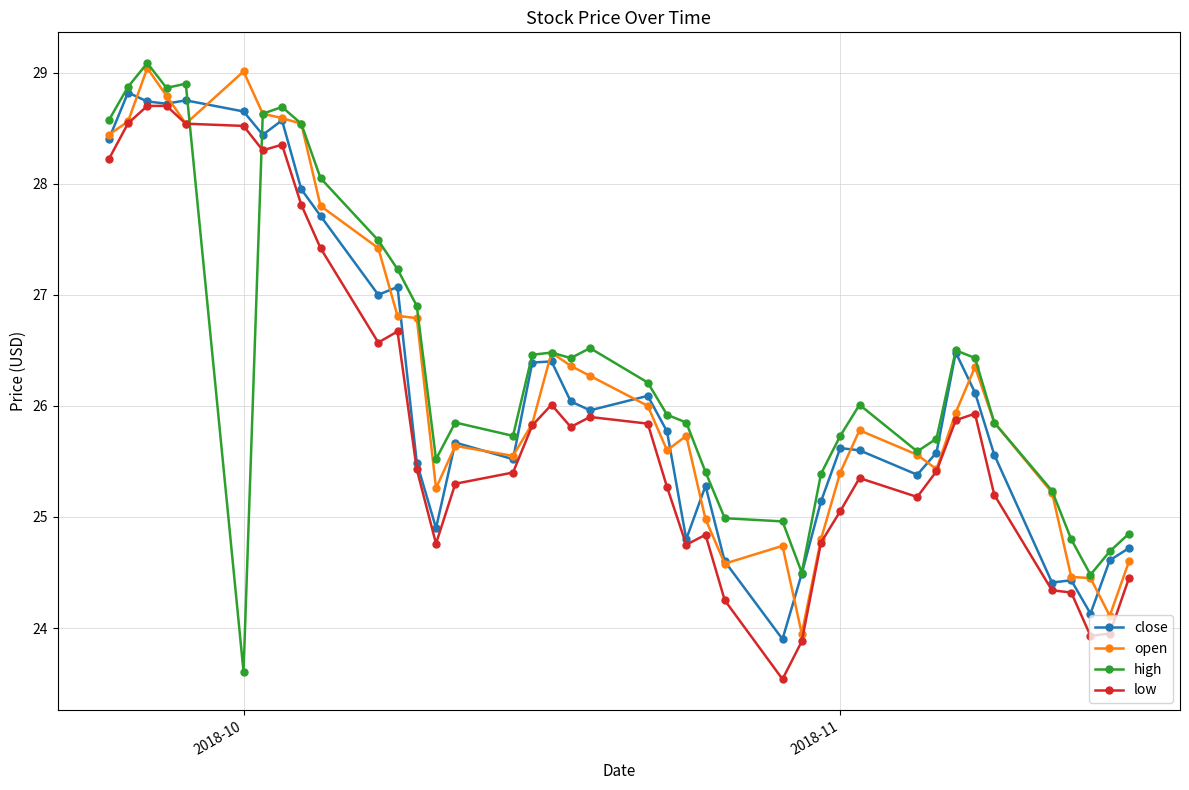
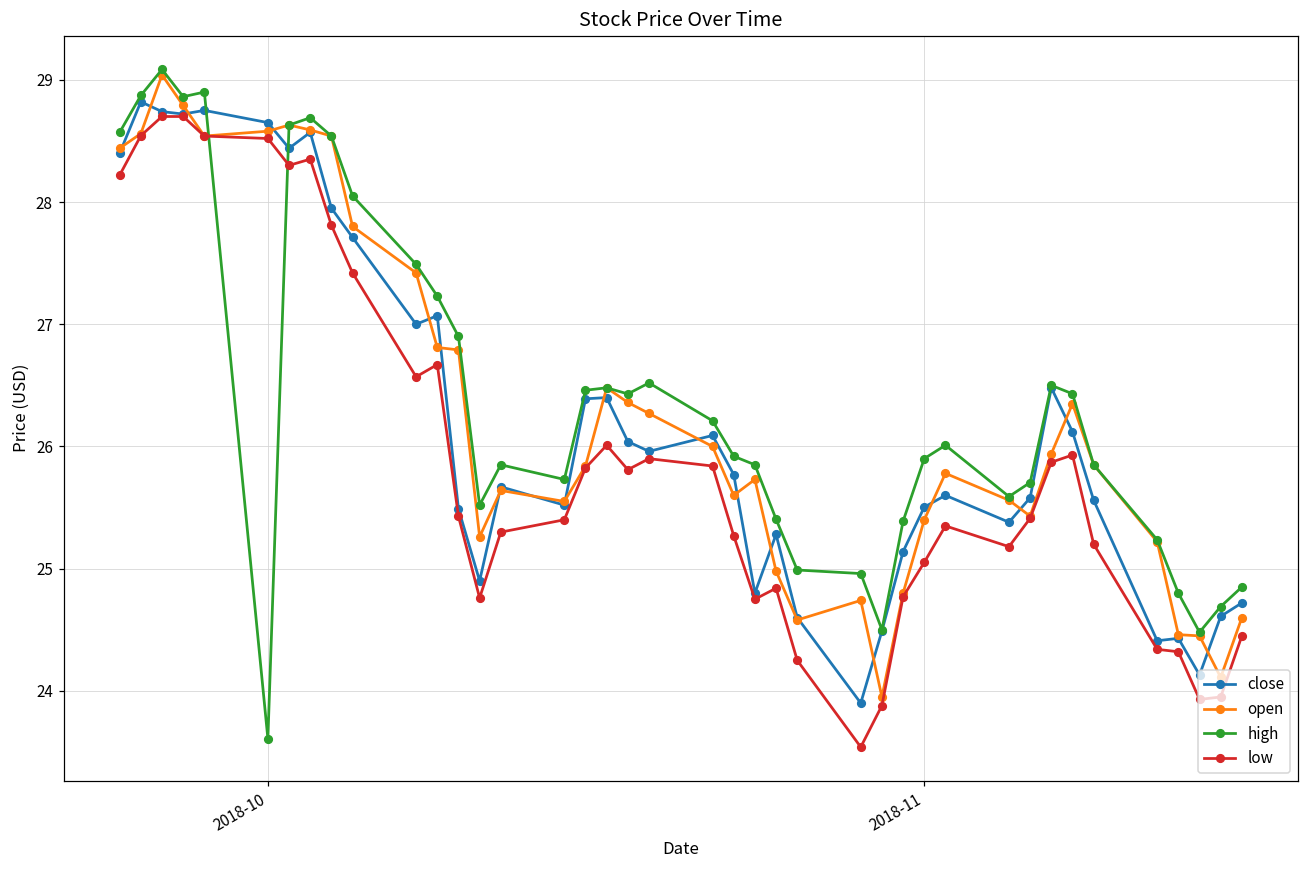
open, 2018-10: 29.01 -> 28.58
close, 2018-11: 25.62 -> 25.50
high, 2018-11: 25.73 -> 25.90
